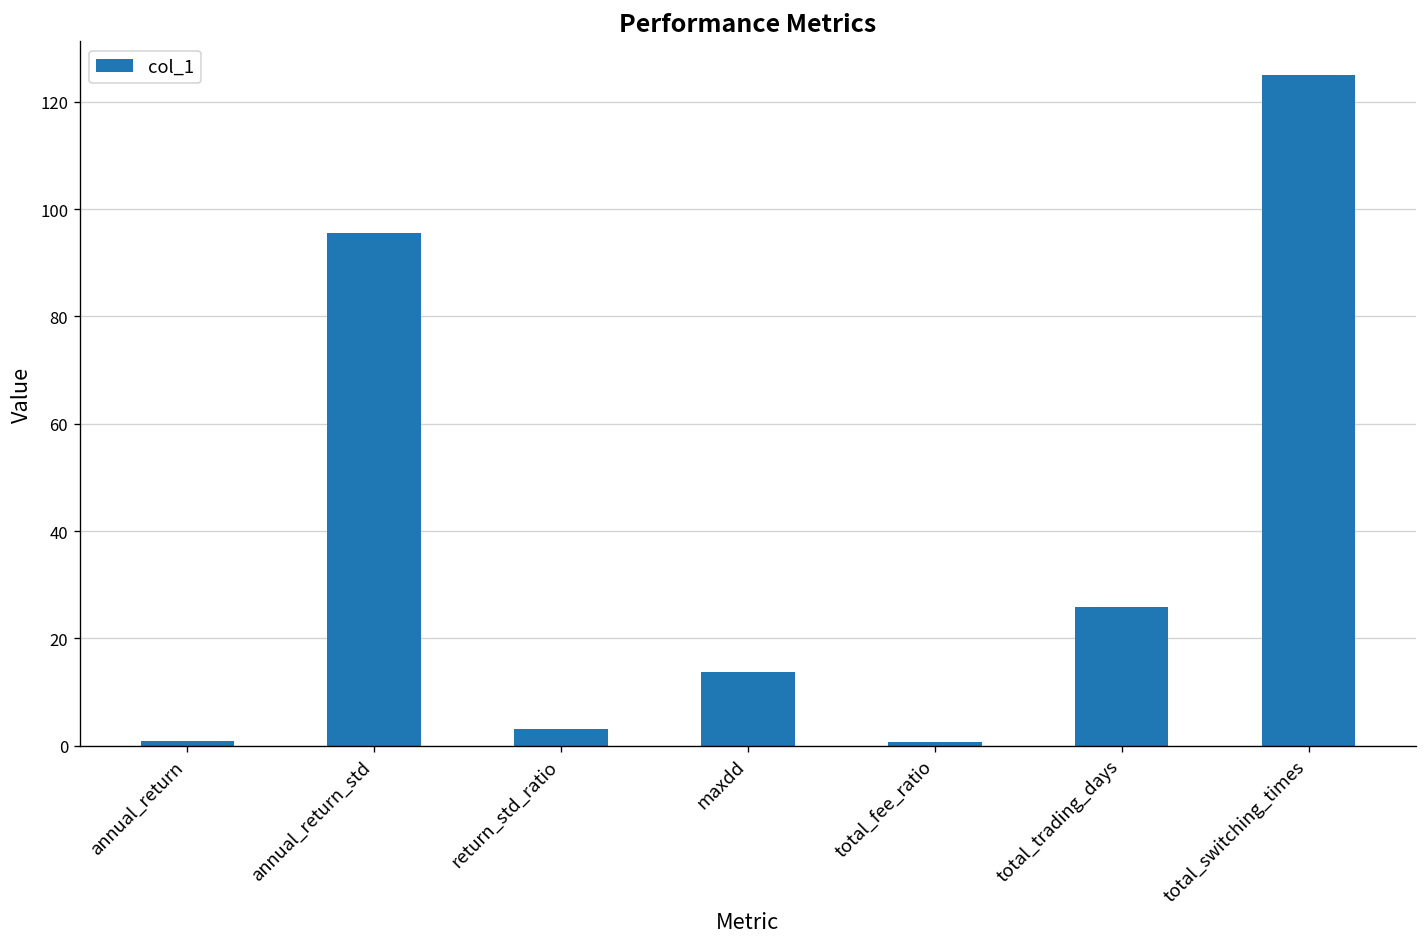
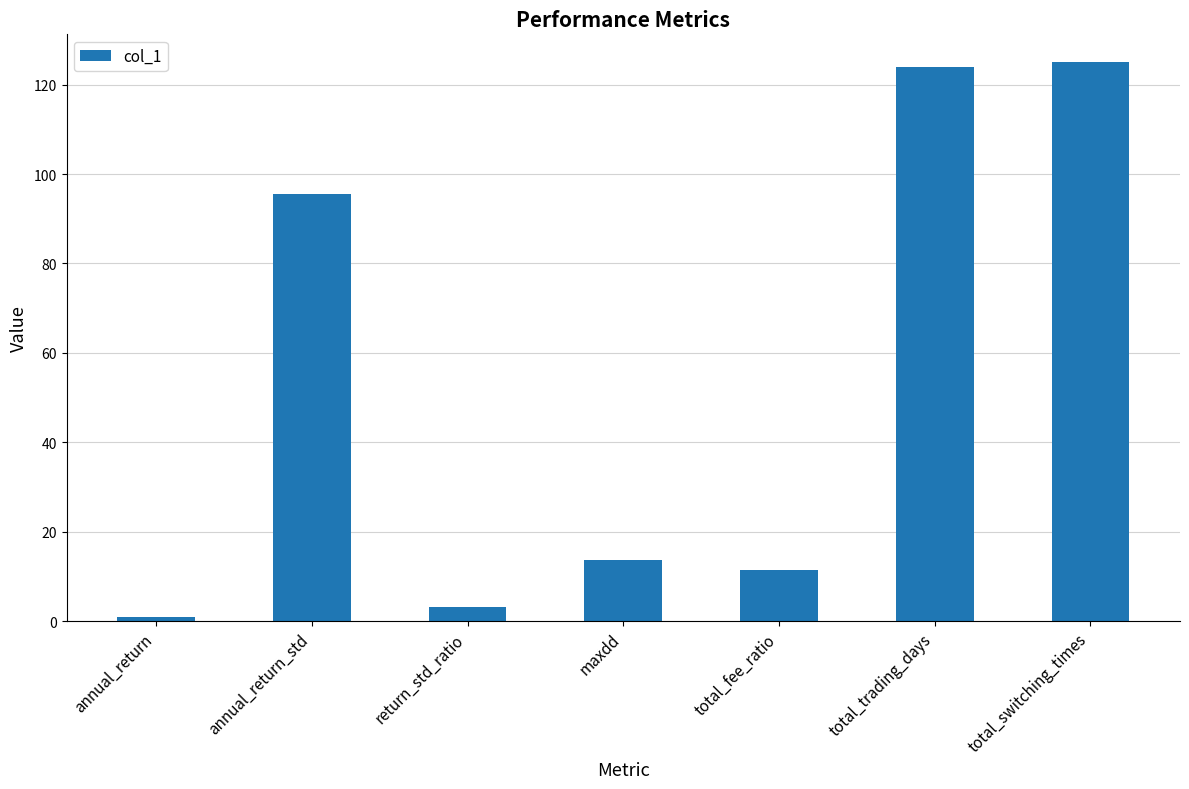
total_fee_ratio: 1 -> 12
total_trading_days: 26 -> 124
